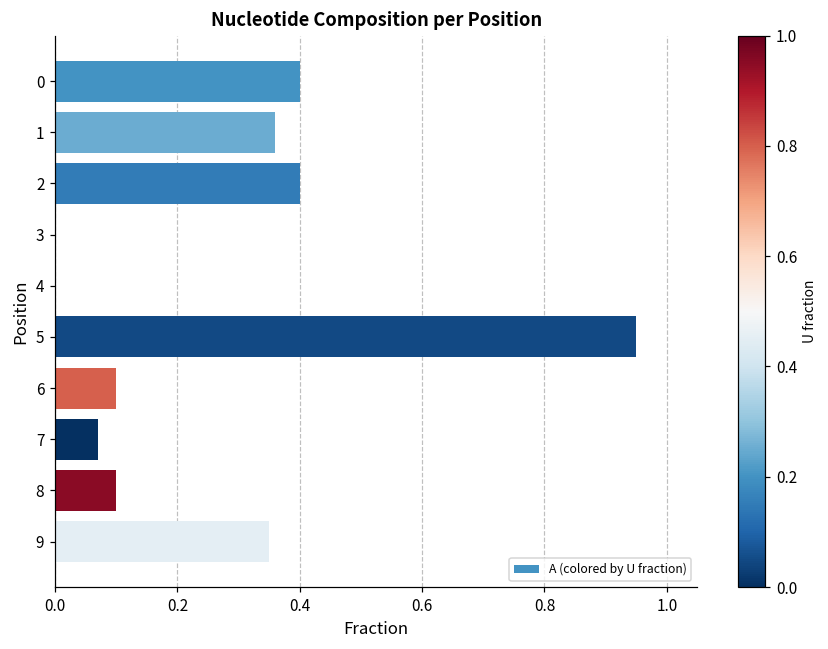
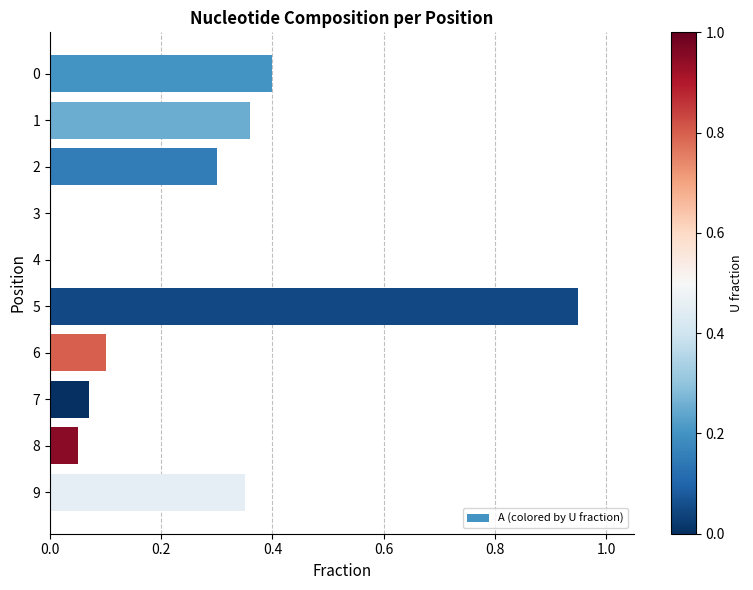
2: 0.4 -> 0.3
8: 0.10 -> 0.05
